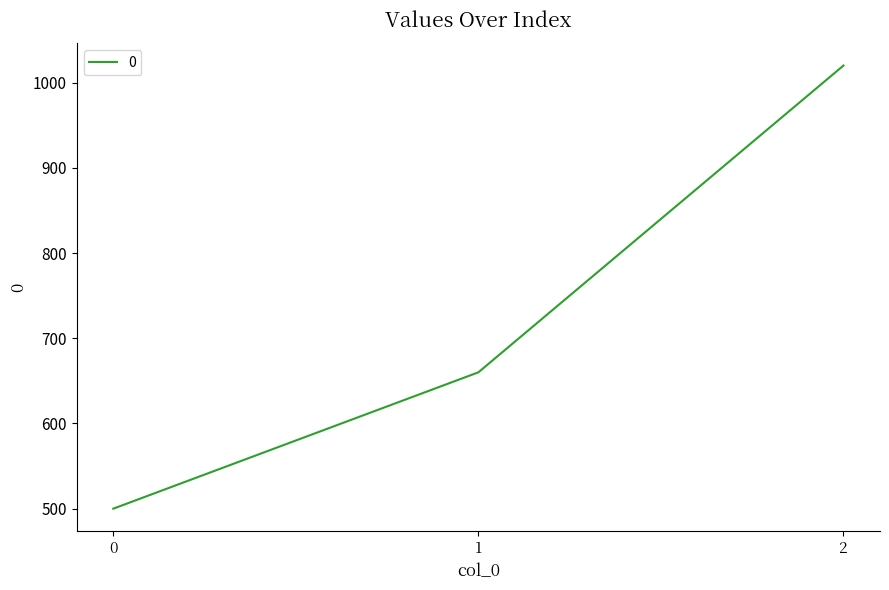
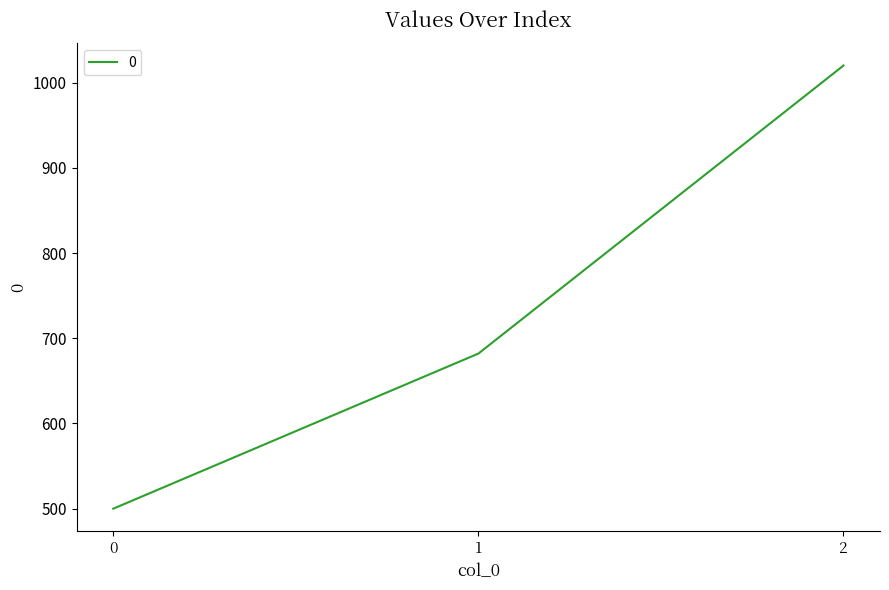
1: 660 -> 680
